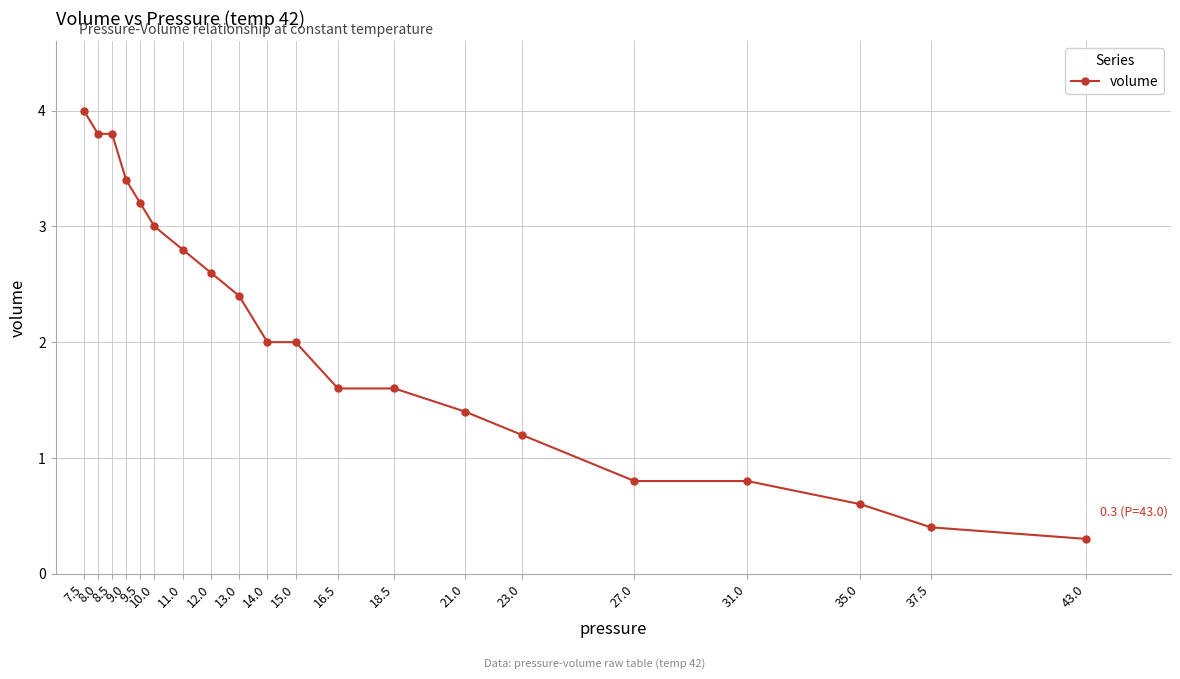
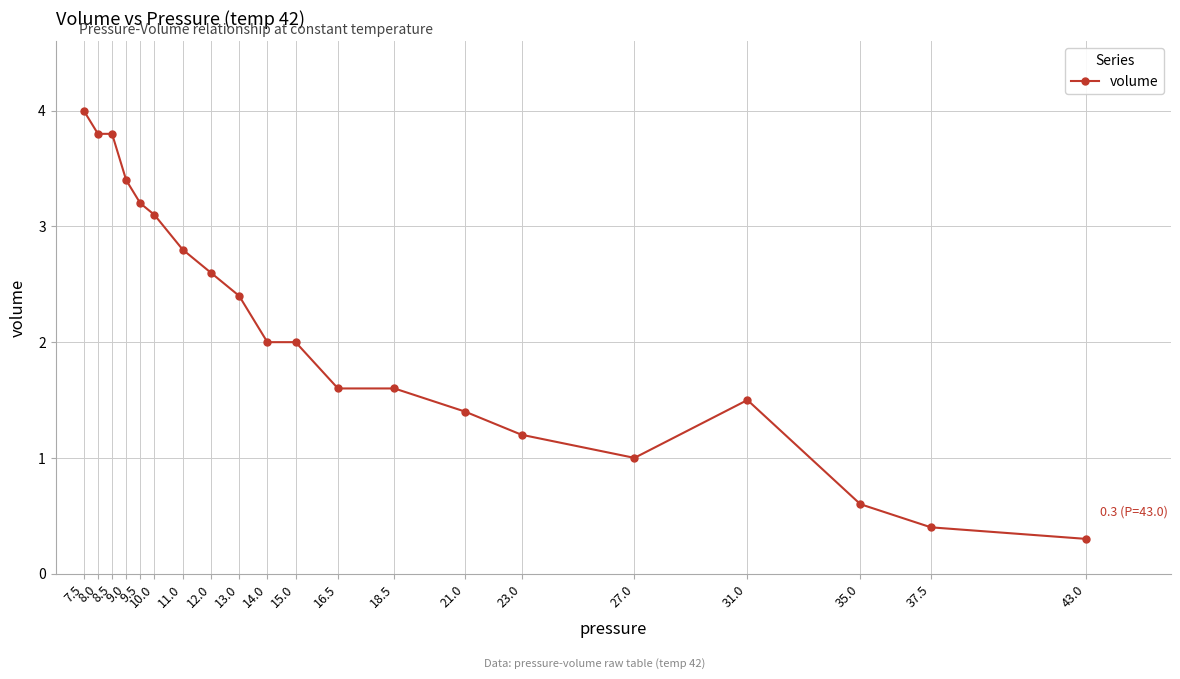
10.0: 3.0 -> 3.1
27.0: 0.8 -> 1.0
31.0: 0.8 -> 1.5
